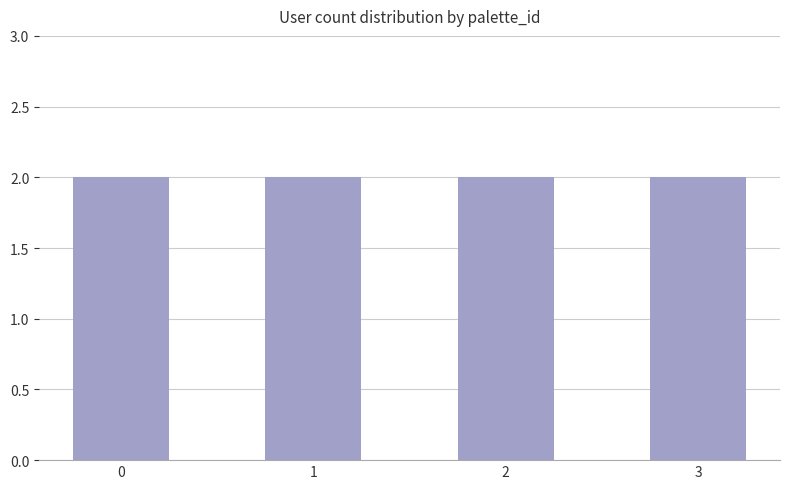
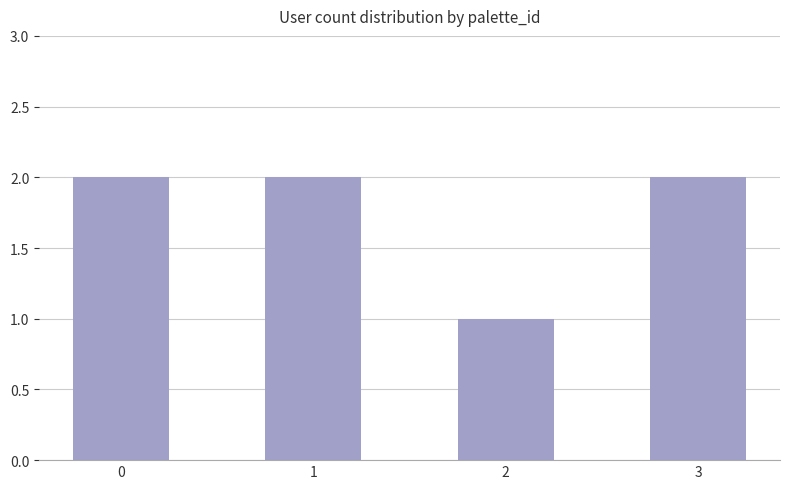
2: 2 -> 1
